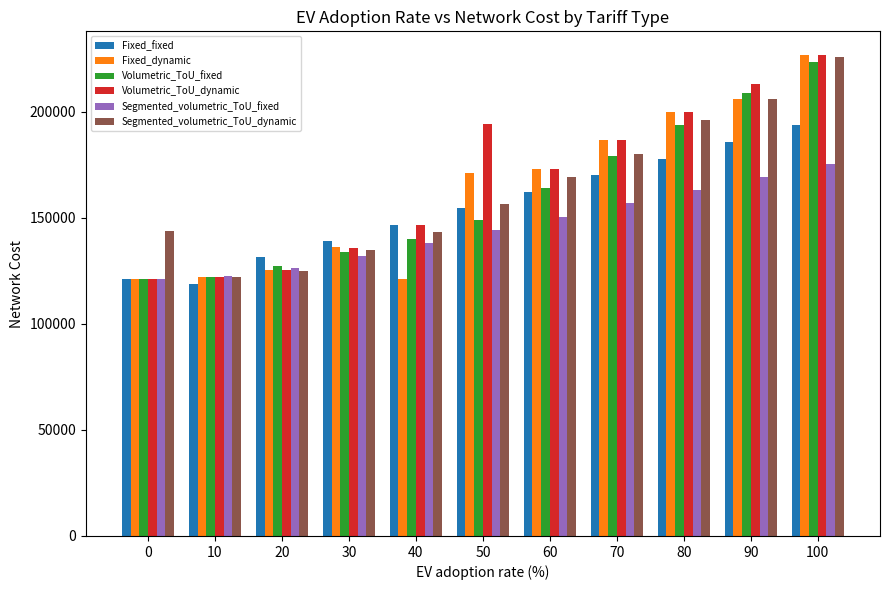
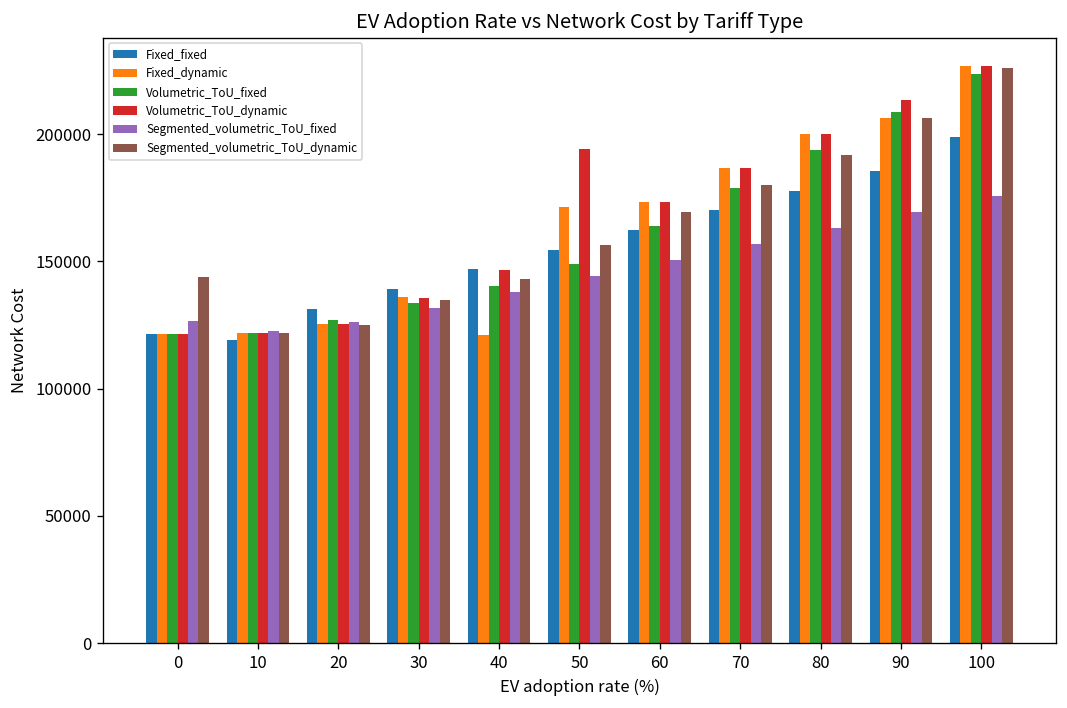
Segmented_volumetric_ToU_fixed, 0: 121000 -> 127000
Segmented_volumetric_ToU_dynamic, 80: 196000 -> 192000
Fixed_fixed, 100: 194000 -> 199000
